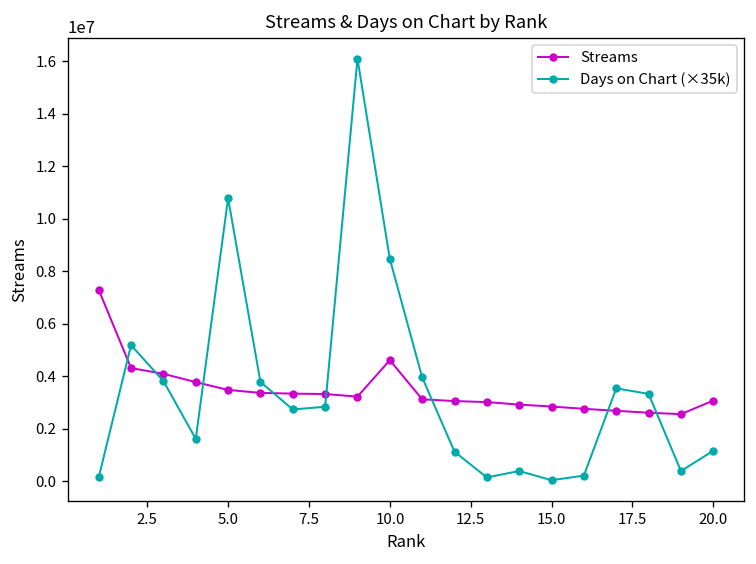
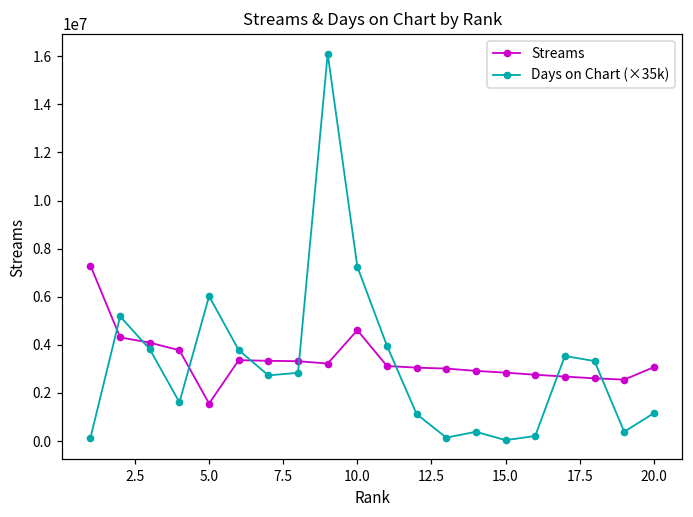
Streams, 5.0: 3500000 -> 1600000
Days on Chart (×35k), 5.0: 10800000 -> 6000000
Days on Chart (×35k), 10.0: 8500000 -> 7200000
